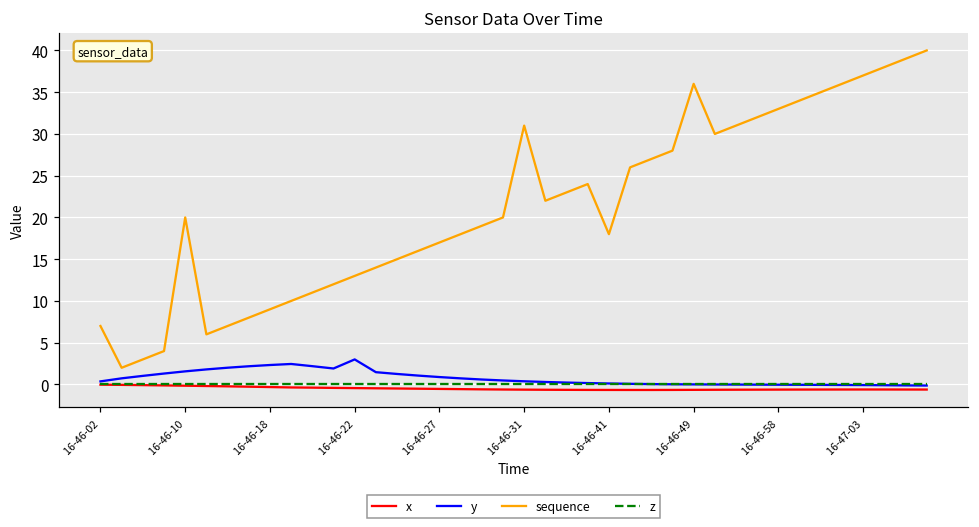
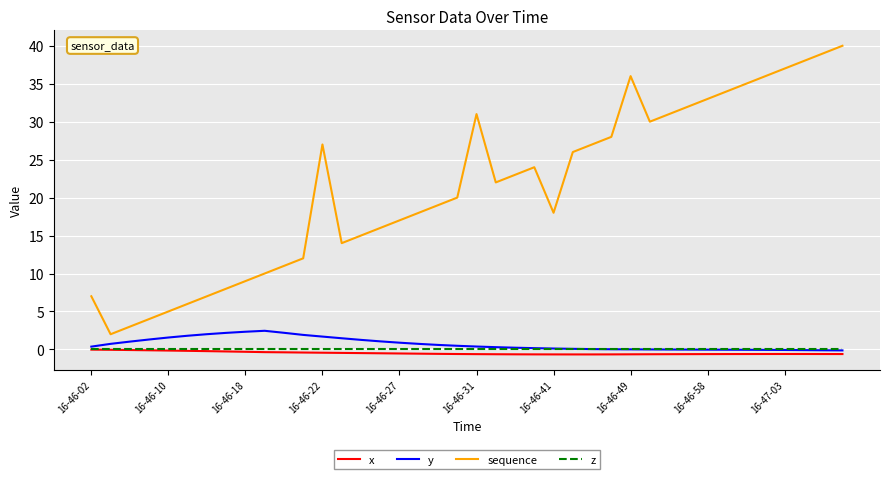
sequence, 16-46-10: 20 -> 5
y, 16-46-22: 3 -> 2
sequence, 16-46-22: 13 -> 27
